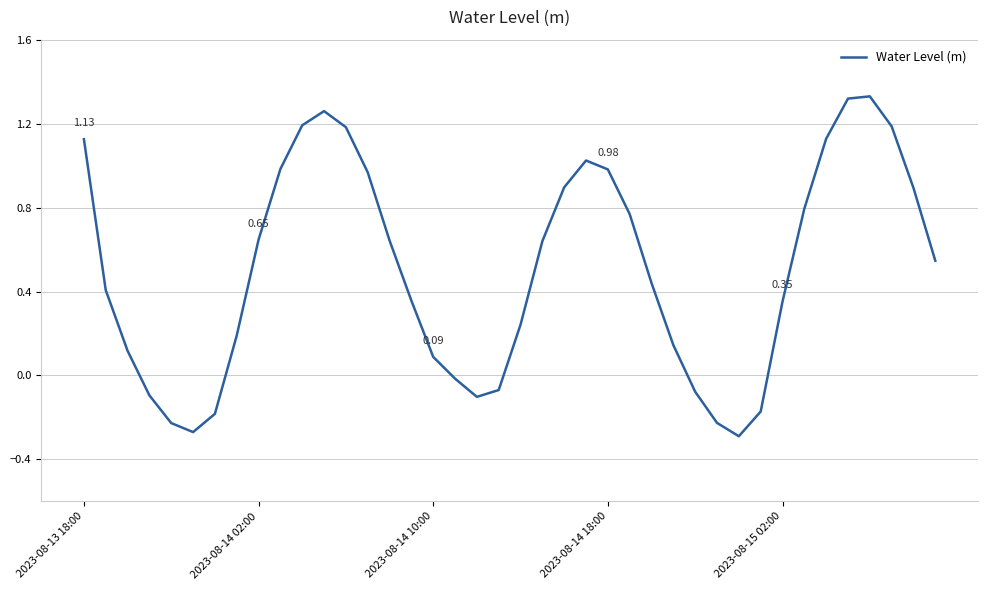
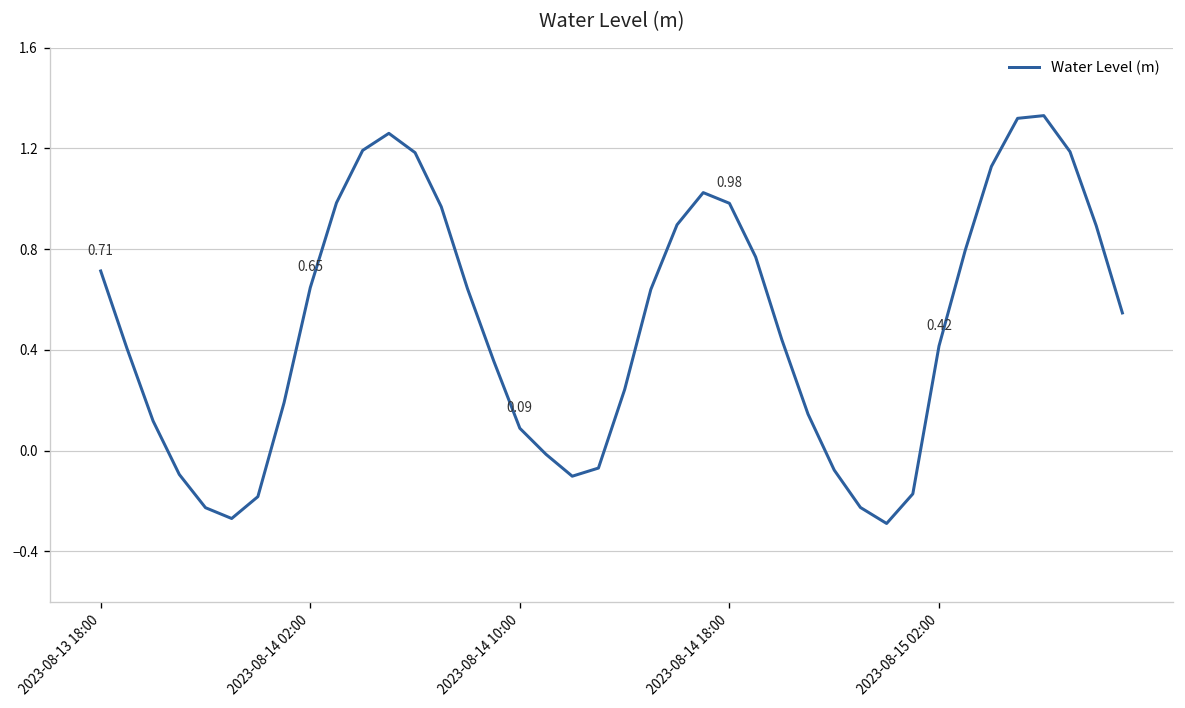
2023-08-13 18:00: 1.13 -> 0.71
2023-08-15 02:00: 0.35 -> 0.42
